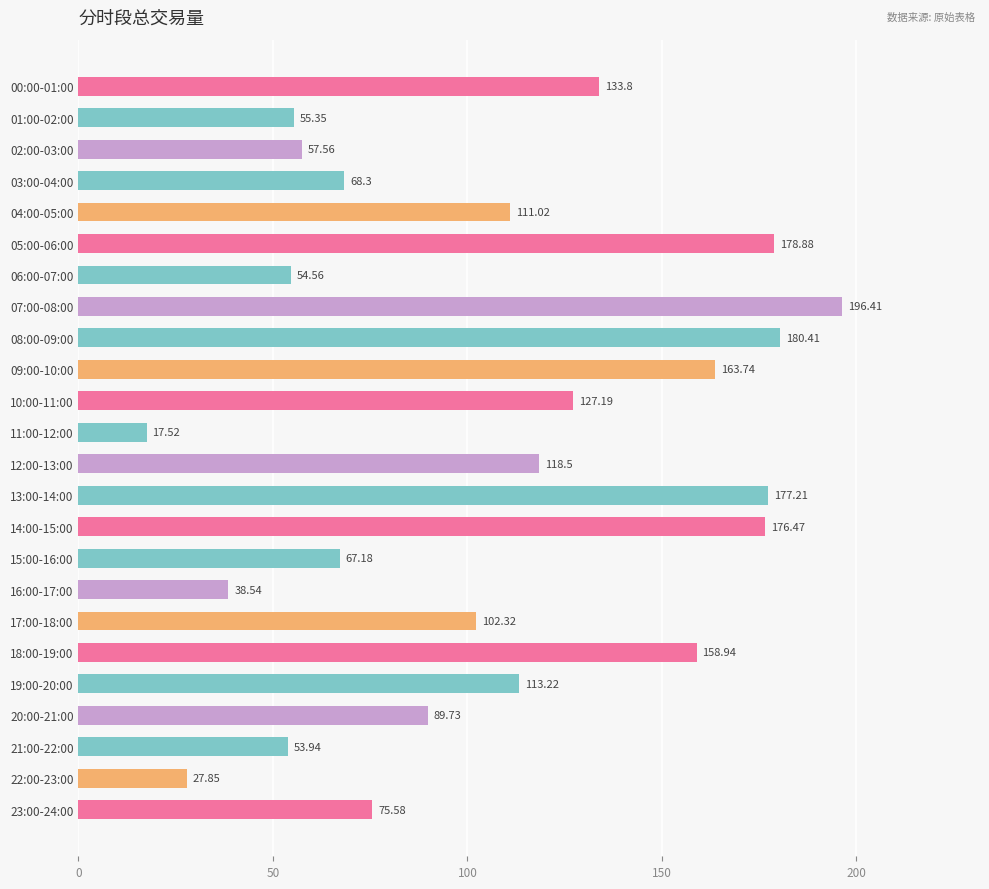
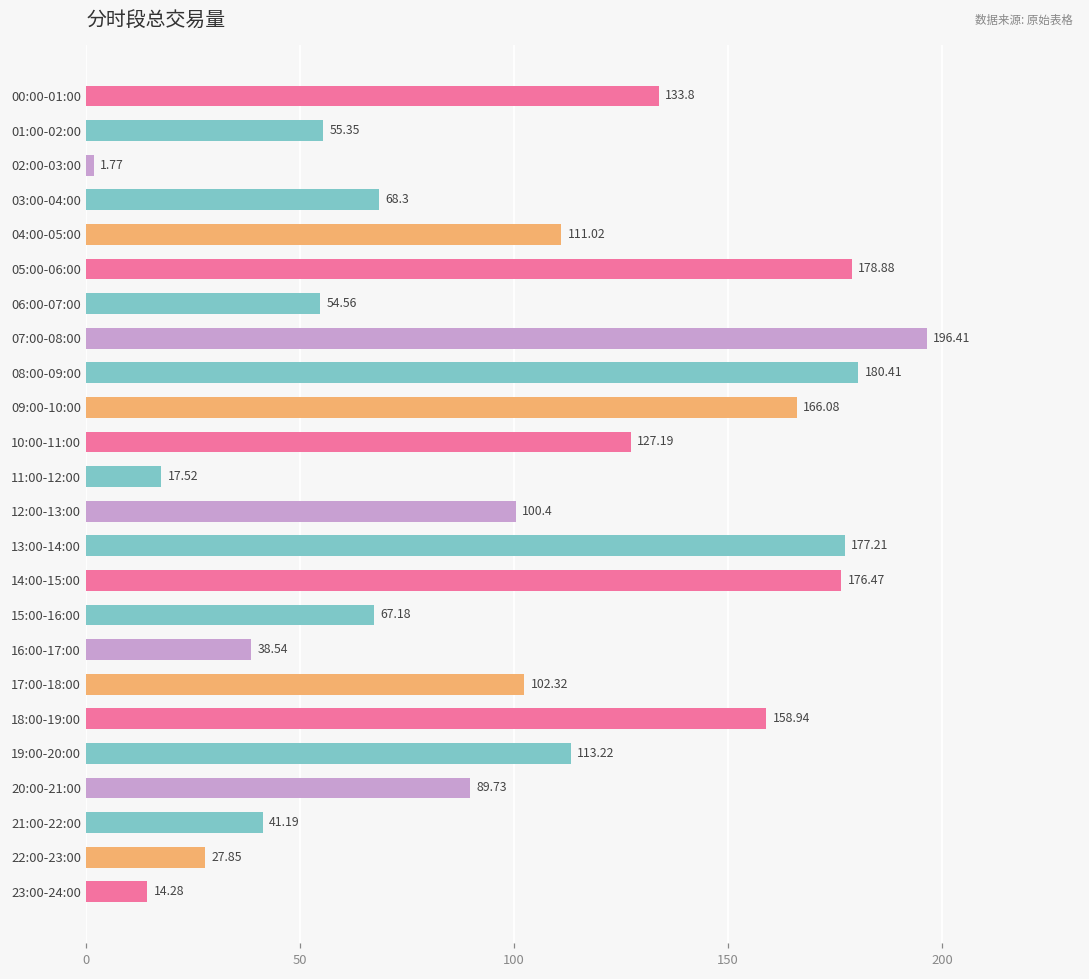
02:00-03:00: 57.56 -> 1.77
09:00-10:00: 163.74 -> 166.08
12:00-13:00: 118.5 -> 100.4
21:00-22:00: 53.94 -> 41.19
23:00-24:00: 75.58 -> 14.28
